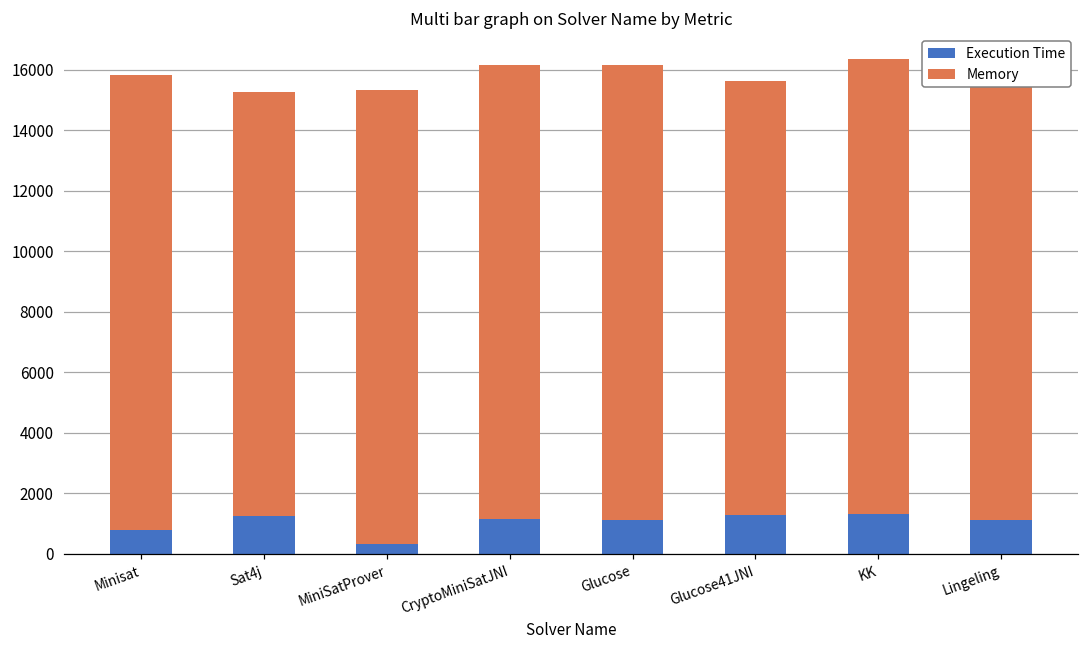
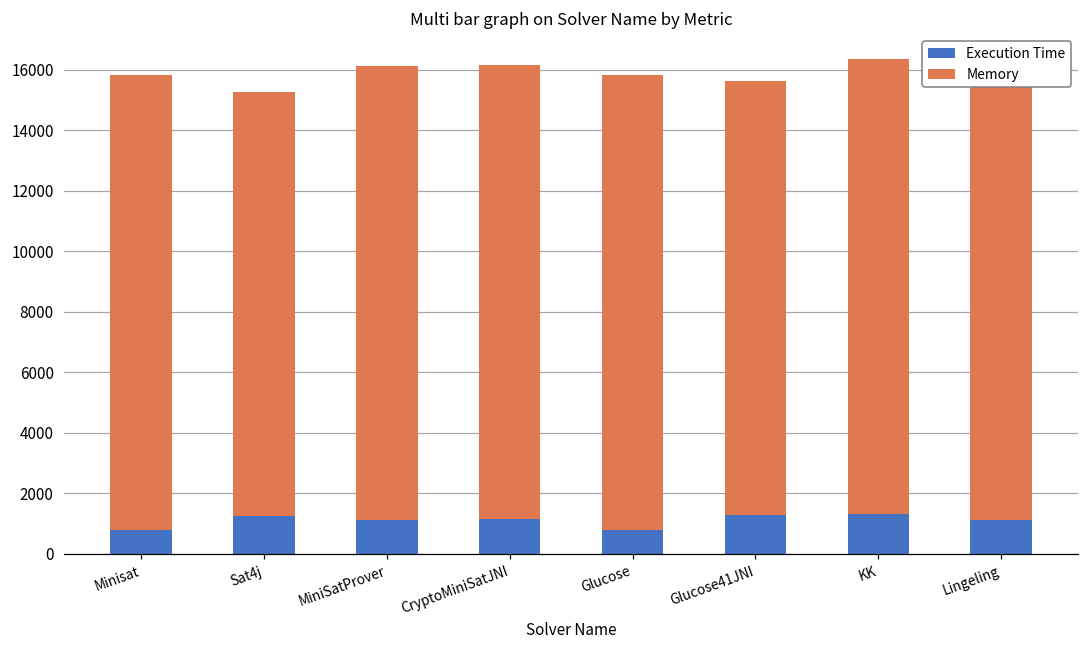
Execution Time, MiniSatProver: 300 -> 1100
Execution Time, Glucose: 1100 -> 800
